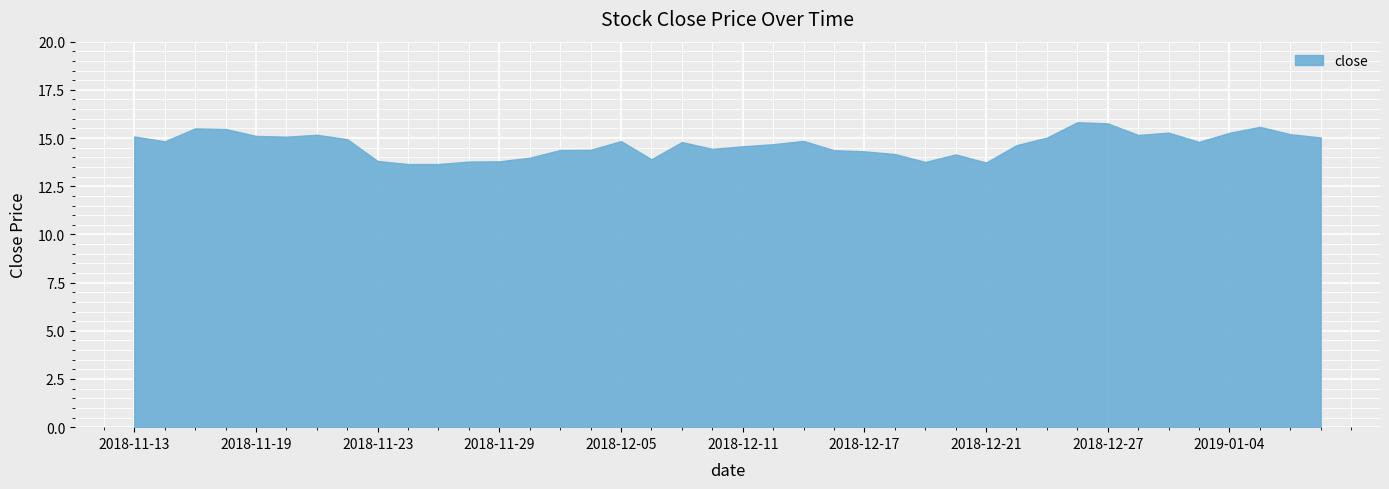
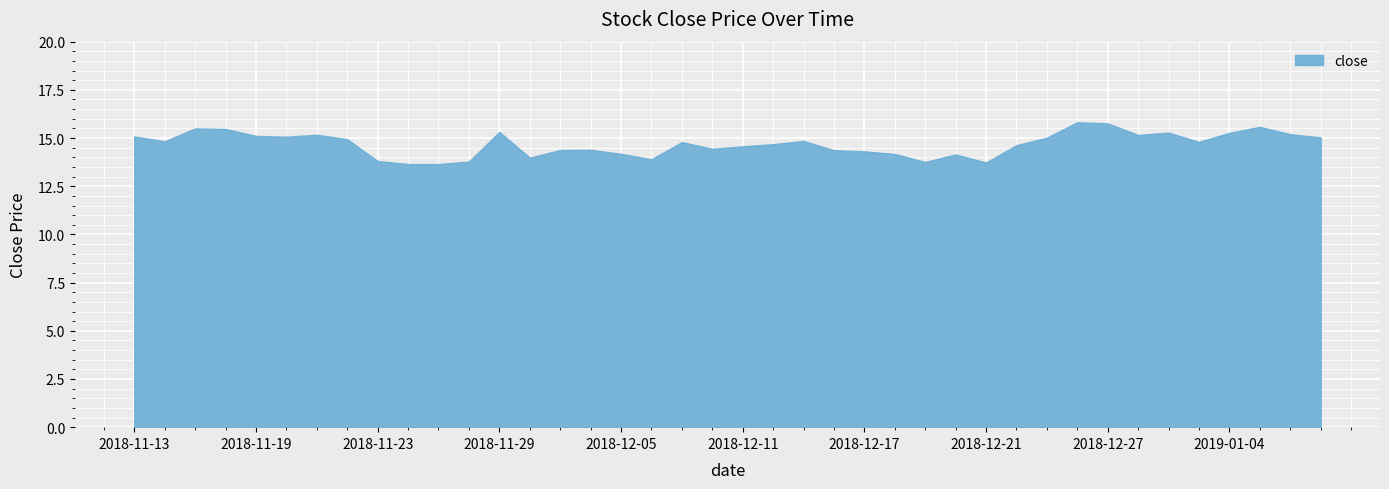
2018-11-29: 13.8 -> 15.3
2018-12-05: 14.8 -> 14.2
